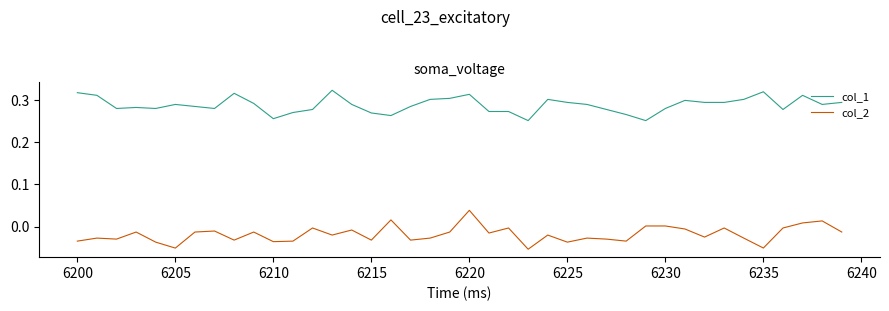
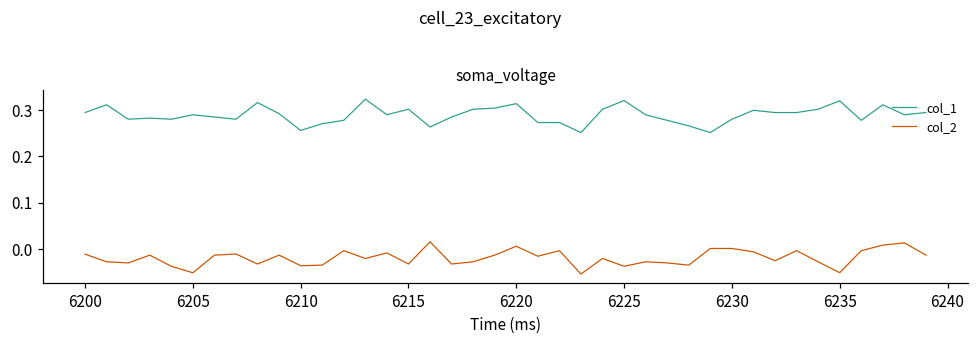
col_1, 6200: 0.32 -> 0.29
col_2, 6200: -0.03 -> -0.01
col_1, 6215: 0.27 -> 0.30
col_2, 6220: 0.04 -> 0.01
col_1, 6225: 0.29 -> 0.32
